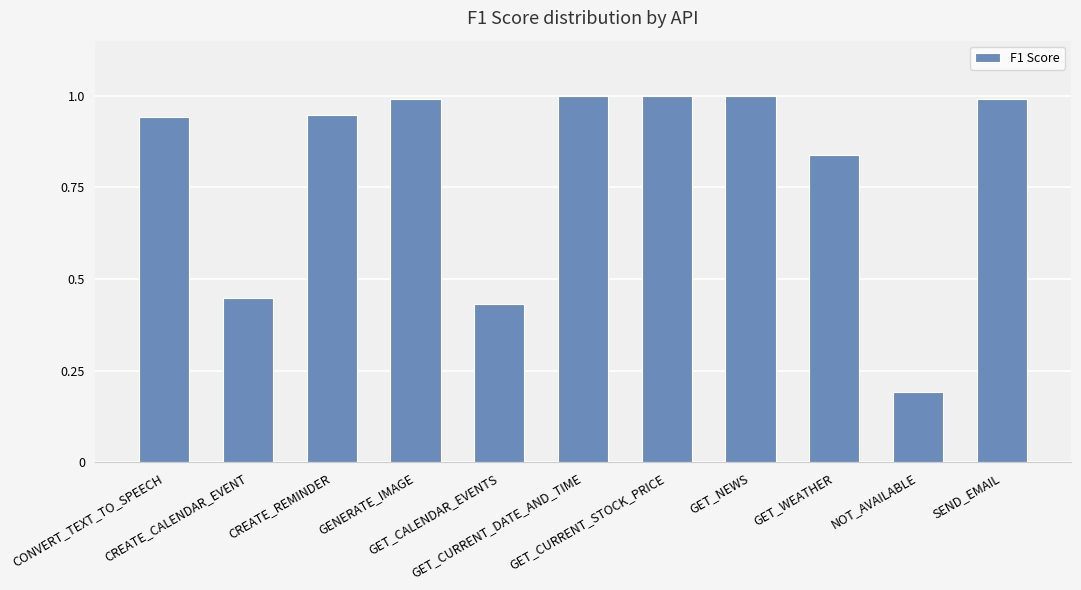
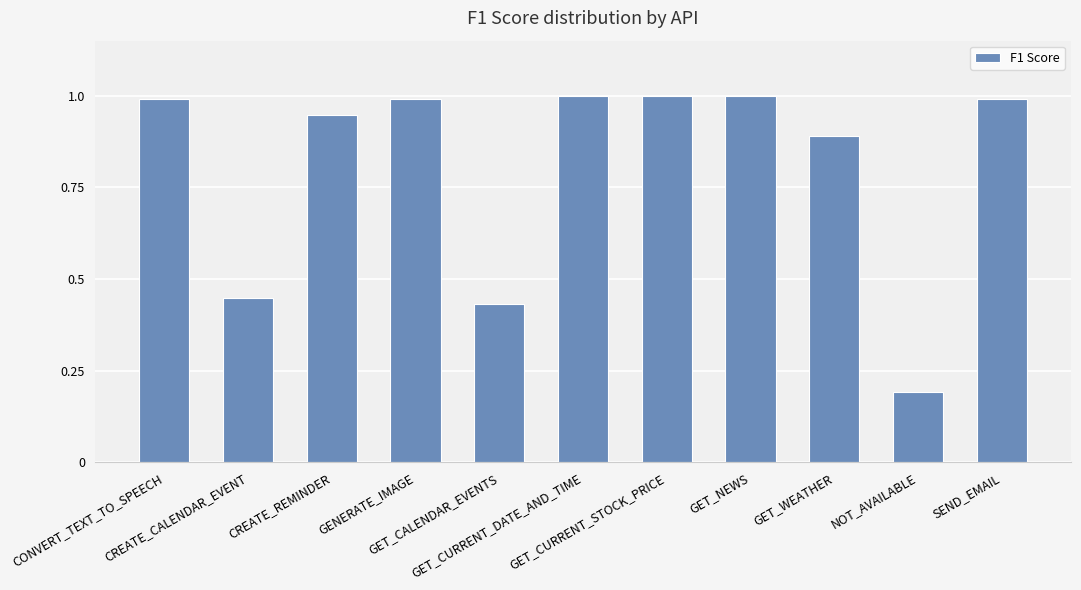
CONVERT_TEXT_TO_SPEECH: 0.94 -> 0.99
GET_WEATHER: 0.84 -> 0.89
